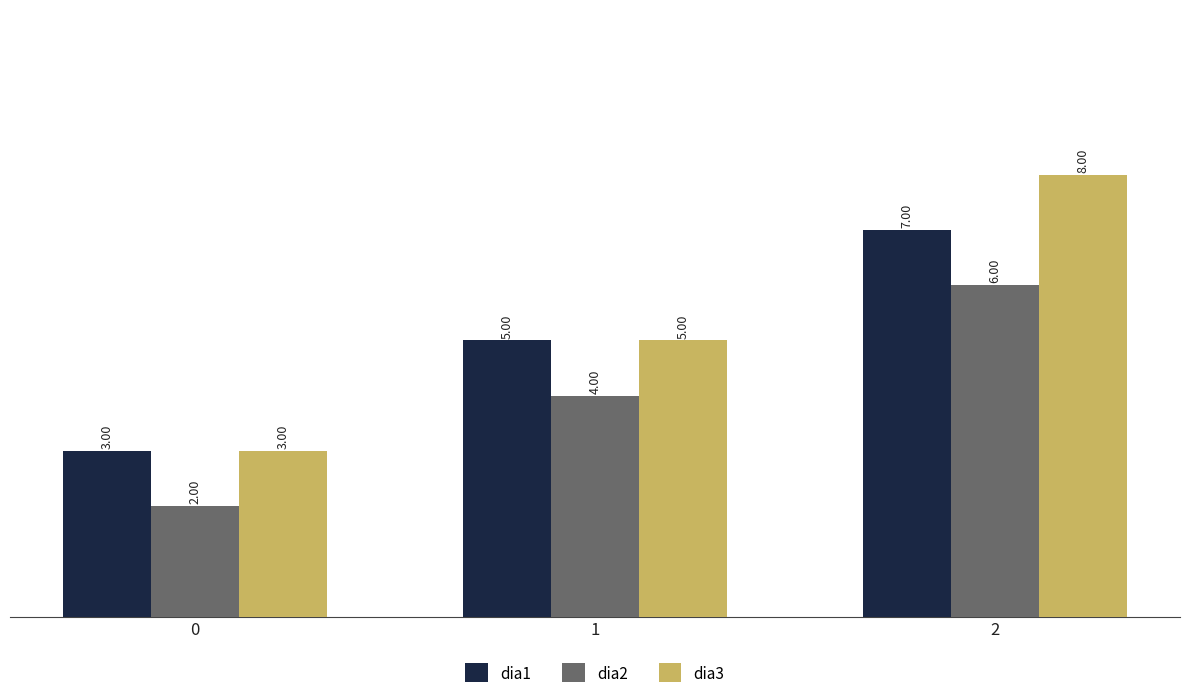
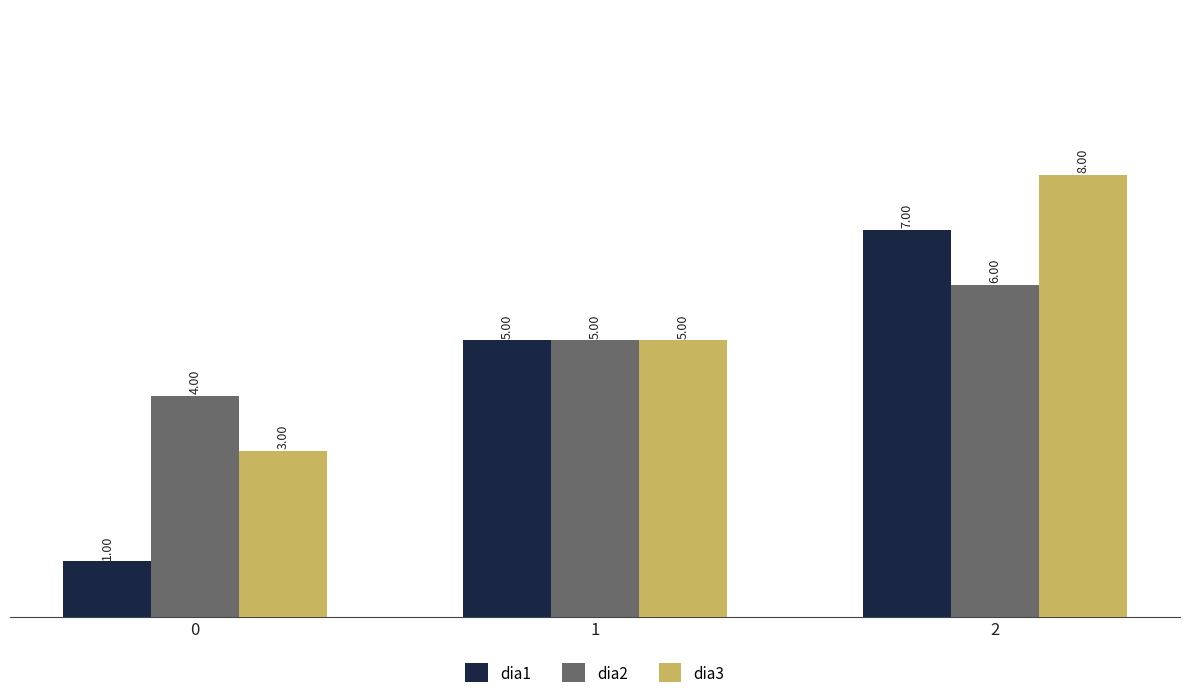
dia1, 0: 3.00 -> 1.00
dia2, 0: 2.00 -> 4.00
dia2, 1: 4.00 -> 5.00
